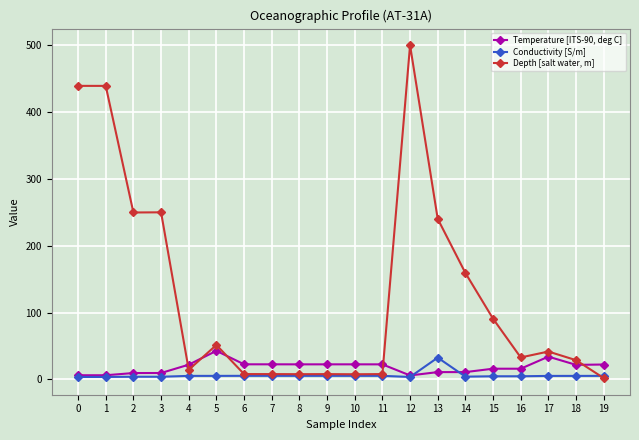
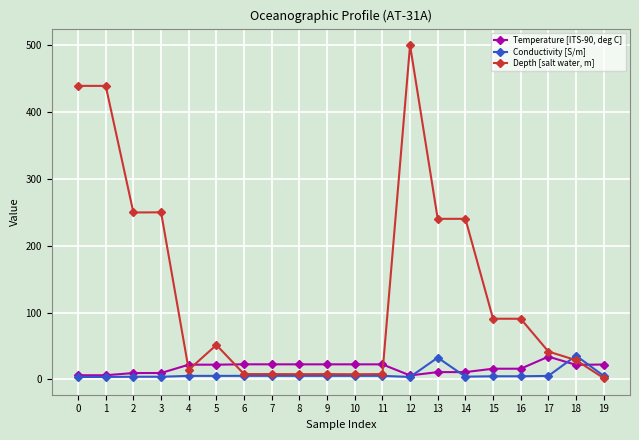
Temperature [ITS-90, deg C], 5: 40 -> 20
Depth [salt water, m], 14: 160 -> 240
Depth [salt water, m], 16: 30 -> 90
Conductivity [S/m], 18: 10 -> 40
